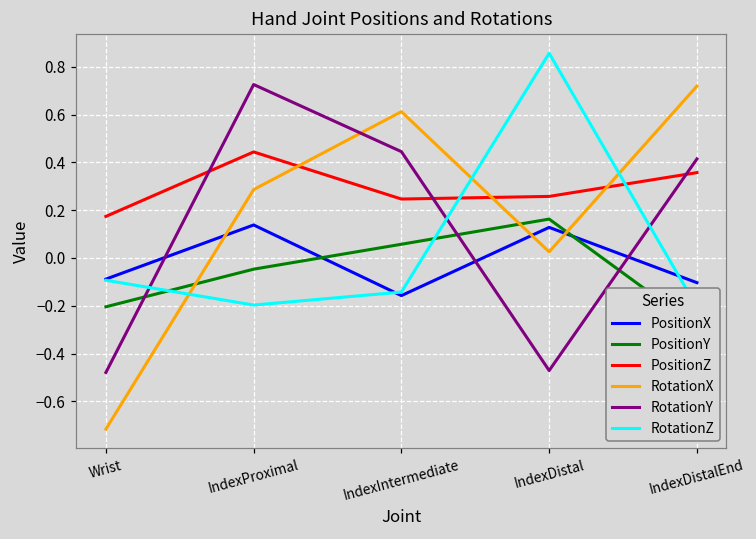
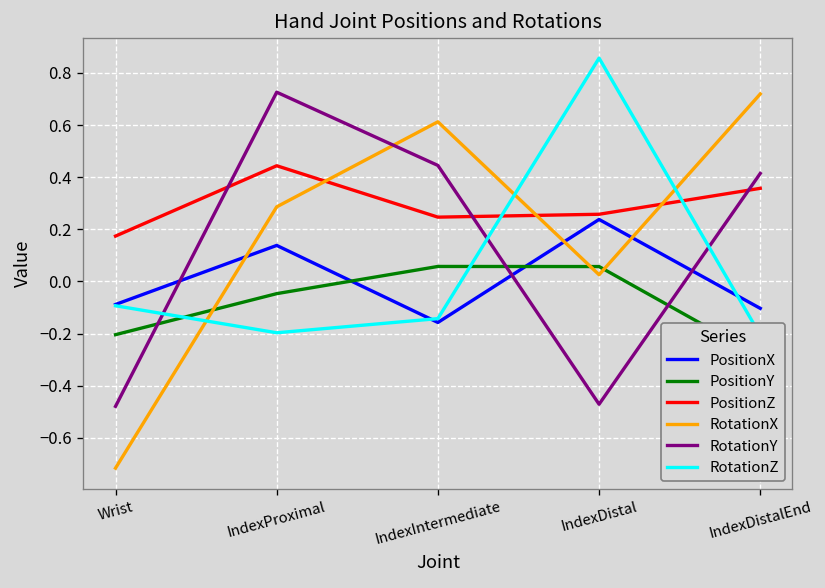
PositionX, IndexDistal: 0.13 -> 0.24
PositionY, IndexDistal: 0.16 -> 0.06
